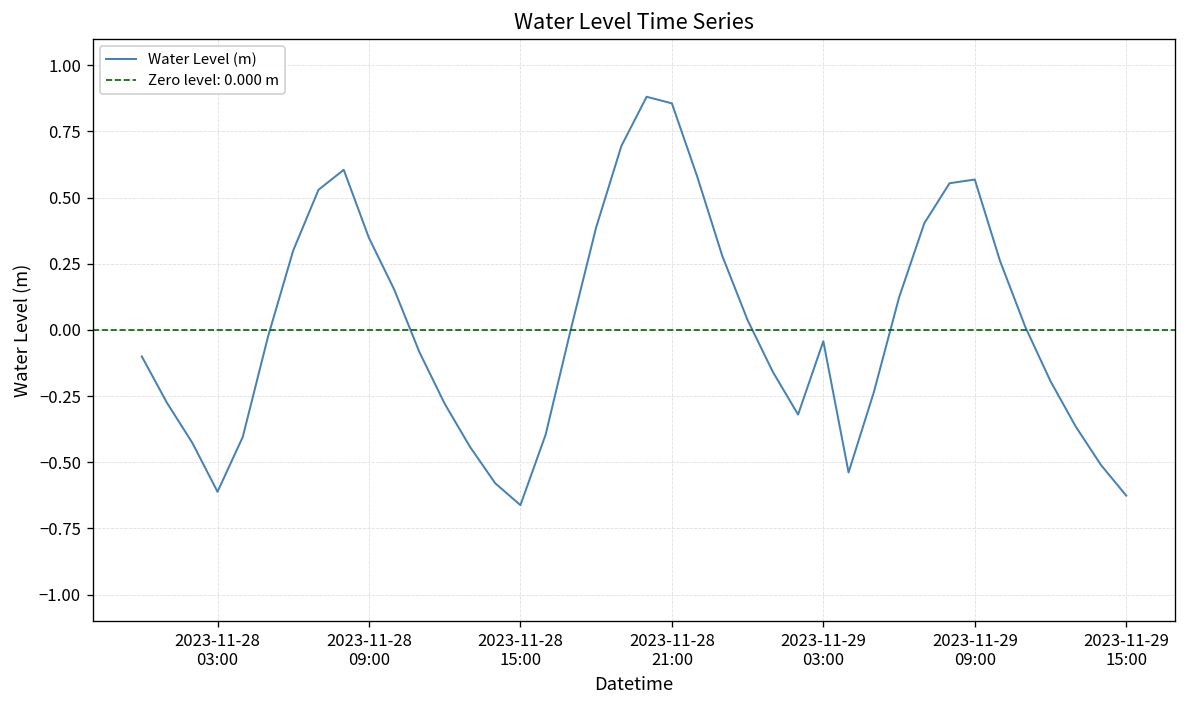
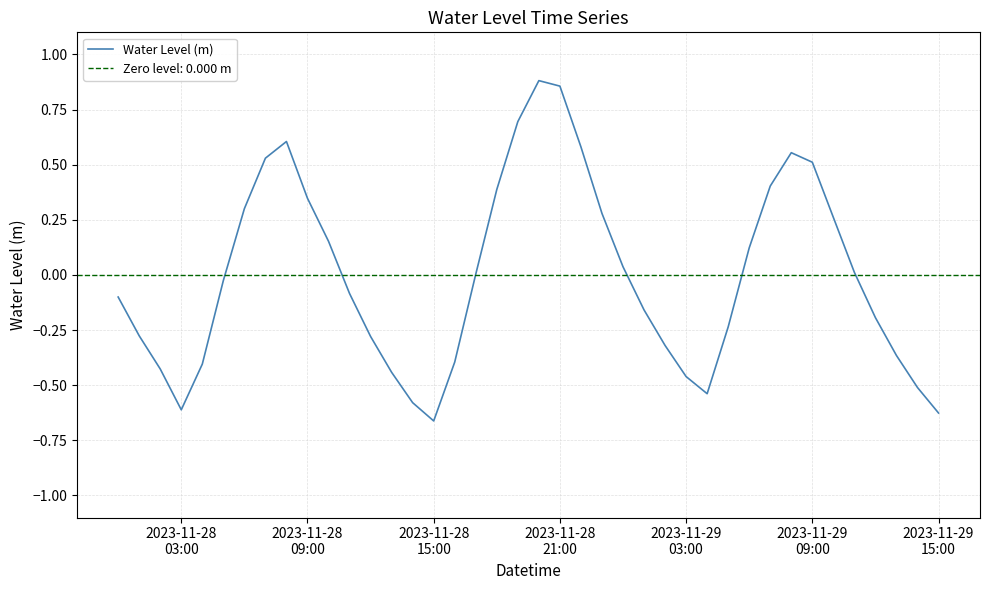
2023-11-29 03:00: -0.04 -> -0.46
2023-11-29 09:00: 0.57 -> 0.51
